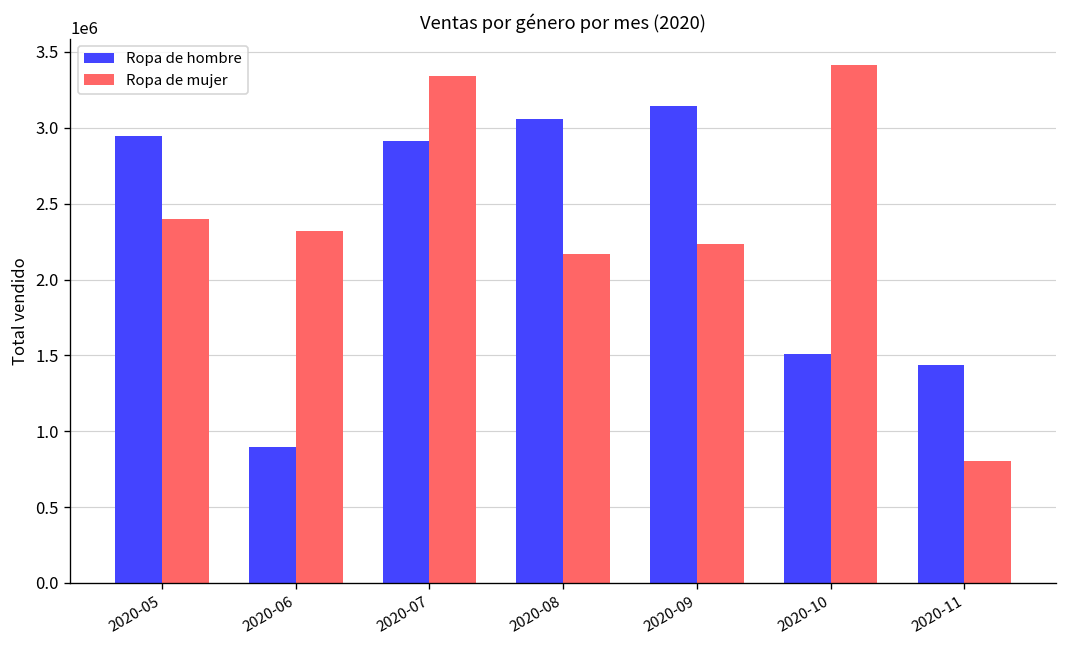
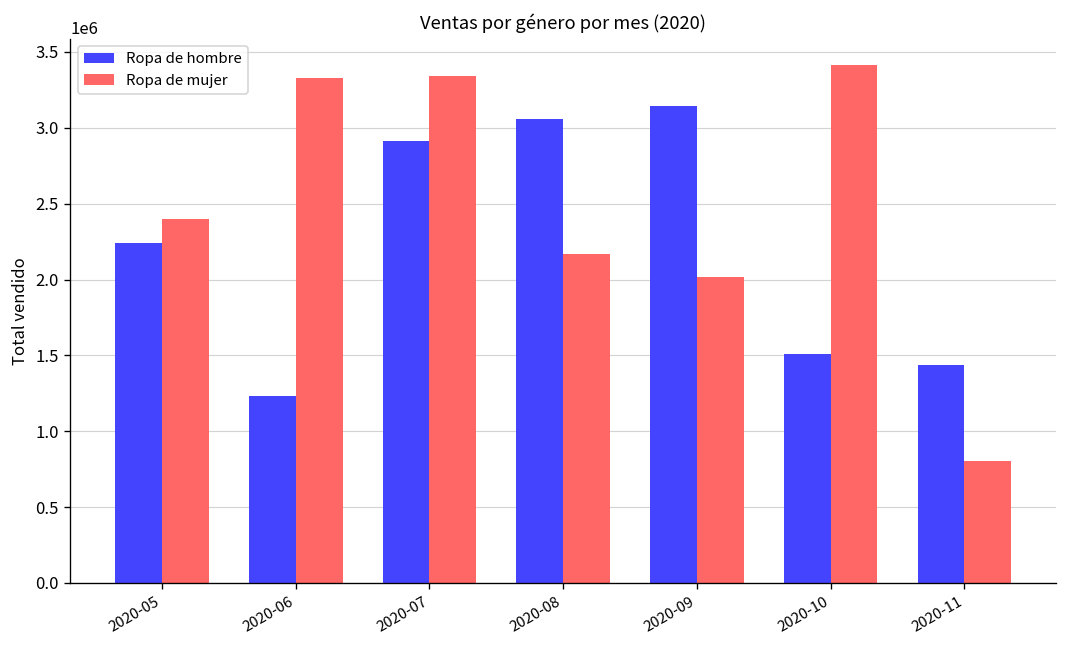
Ropa de hombre, 2020-05: 2950000 -> 2240000
Ropa de hombre, 2020-06: 900000 -> 1230000
Ropa de mujer, 2020-06: 2320000 -> 3330000
Ropa de mujer, 2020-09: 2230000 -> 2020000
